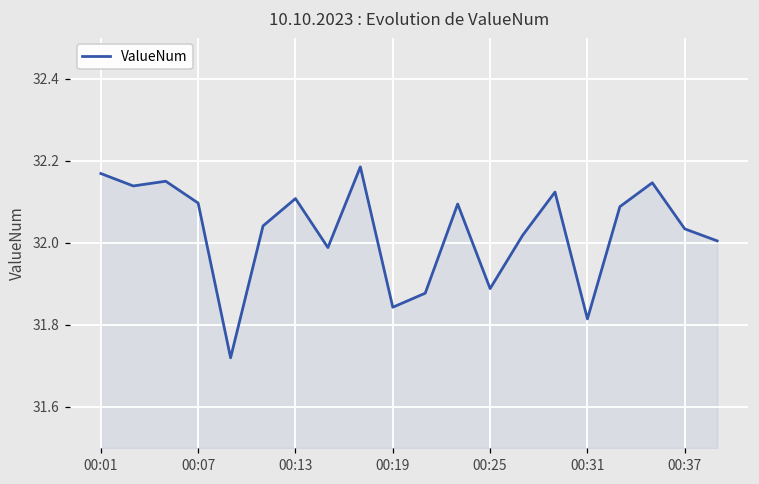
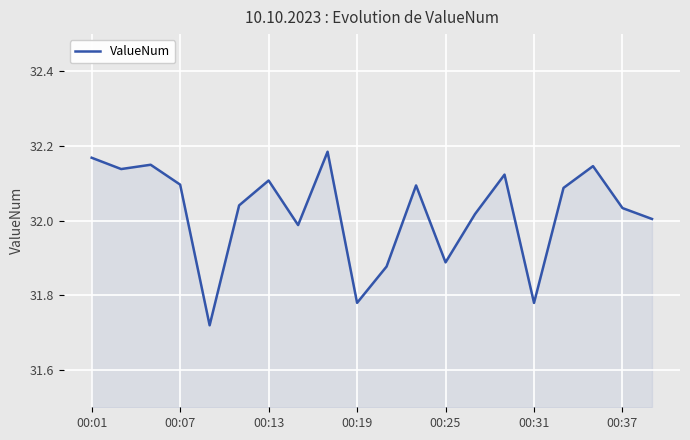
00:19: 31.84 -> 31.78
00:31: 31.81 -> 31.78
